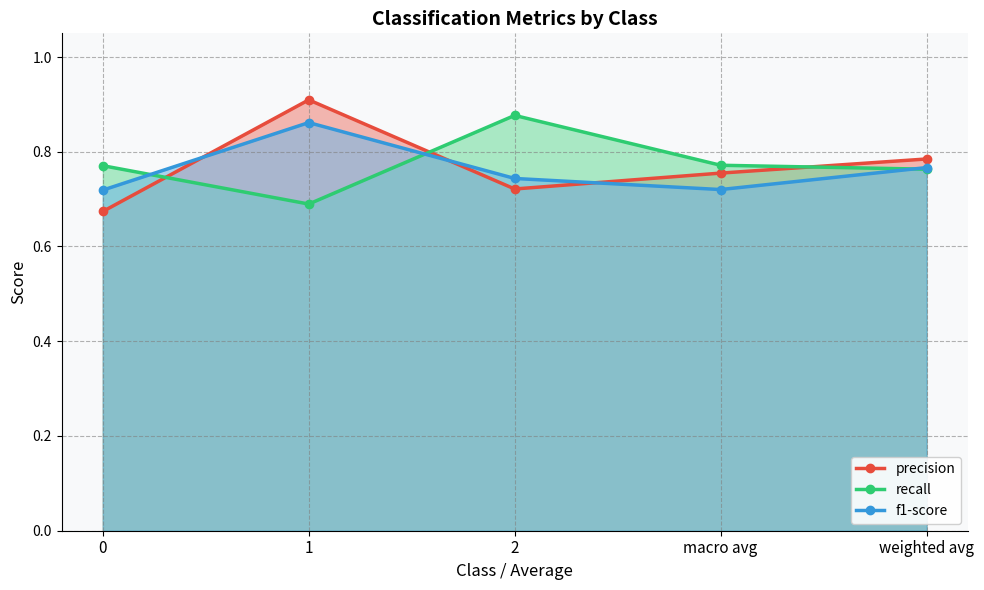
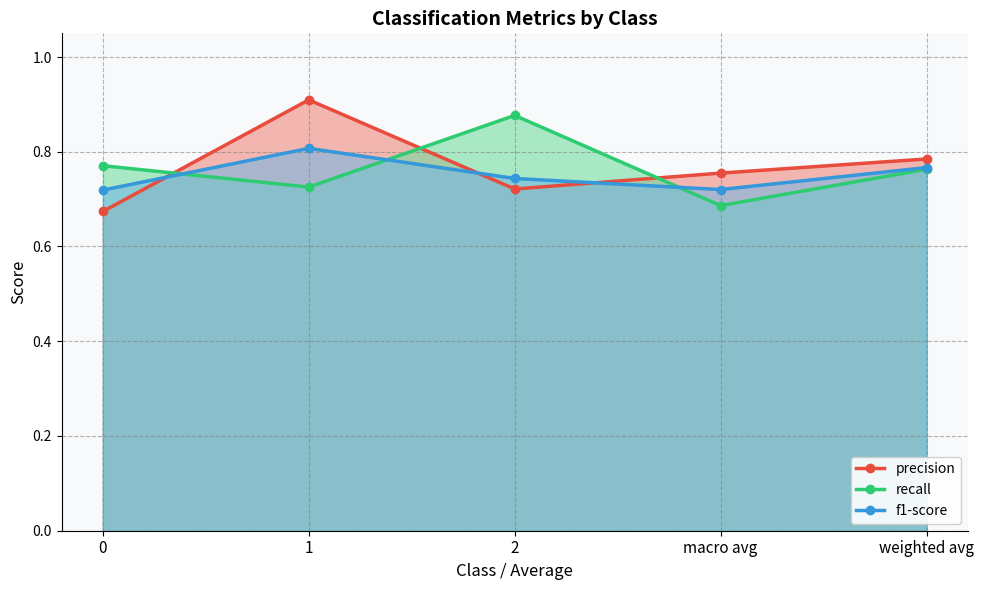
recall, 1: 0.69 -> 0.73
f1-score, 1: 0.86 -> 0.81
recall, macro avg: 0.77 -> 0.69
